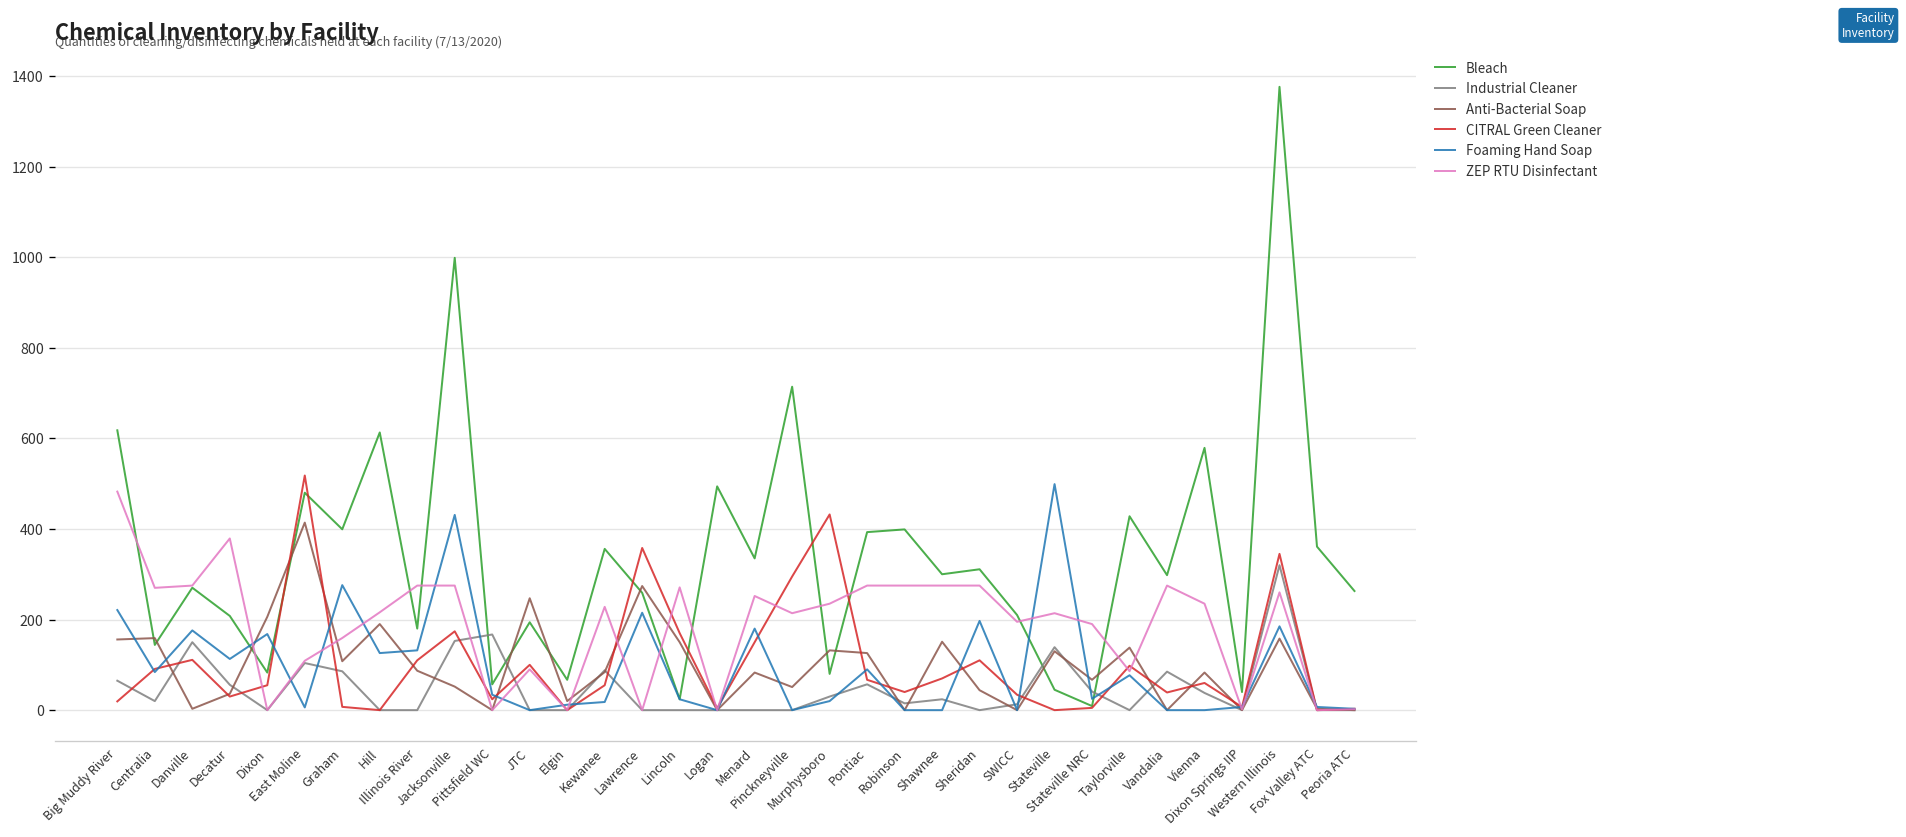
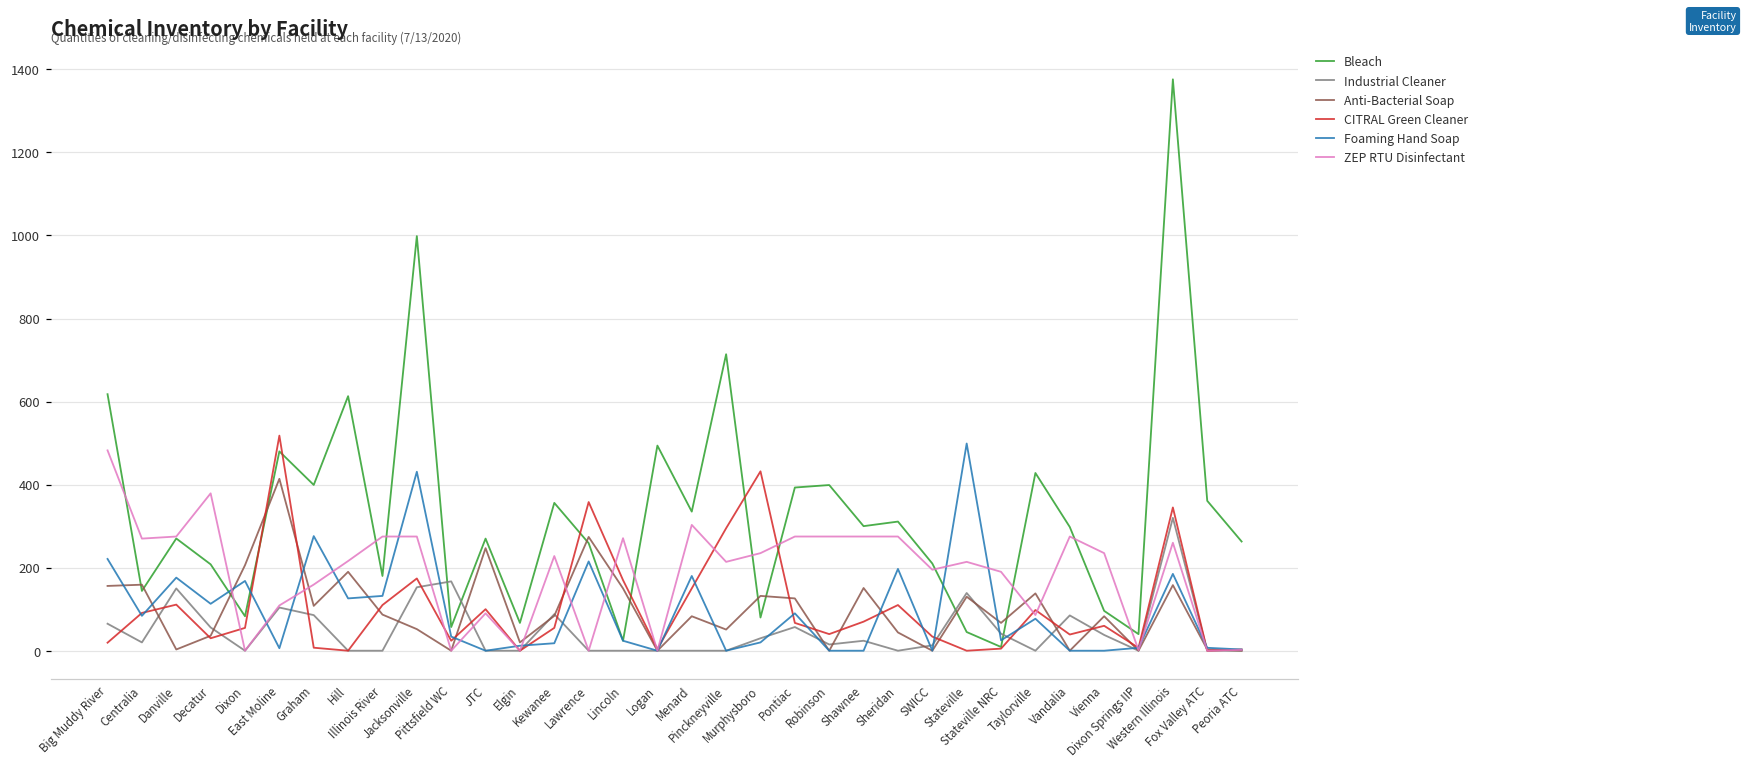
Bleach, JTC: 190 -> 270
ZEP RTU Disinfectant, Menard: 250 -> 300
Bleach, Vienna: 580 -> 100
